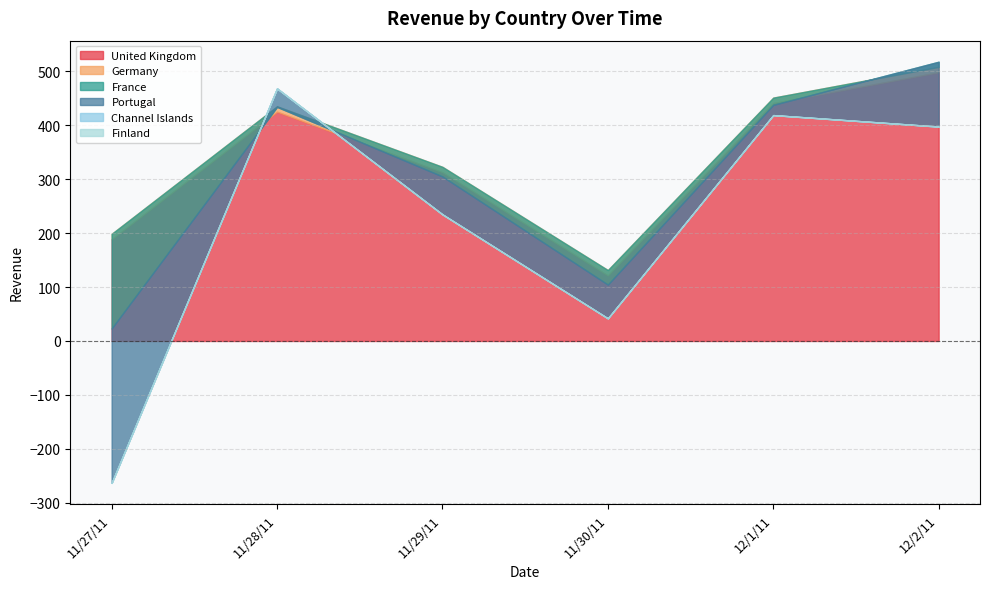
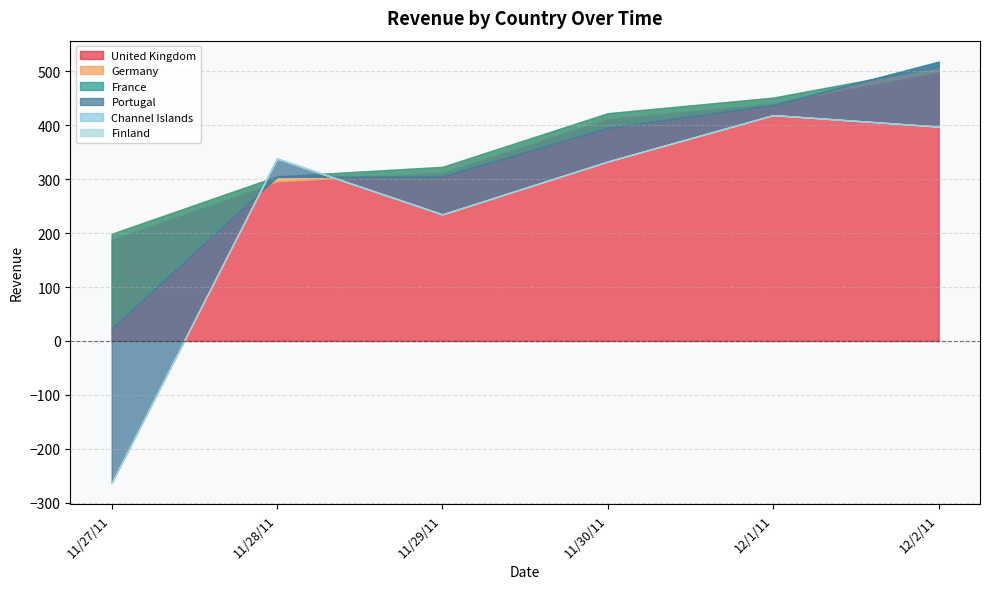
United Kingdom, 11/28/11: 430 -> 300
United Kingdom, 11/30/11: 120 -> 410
